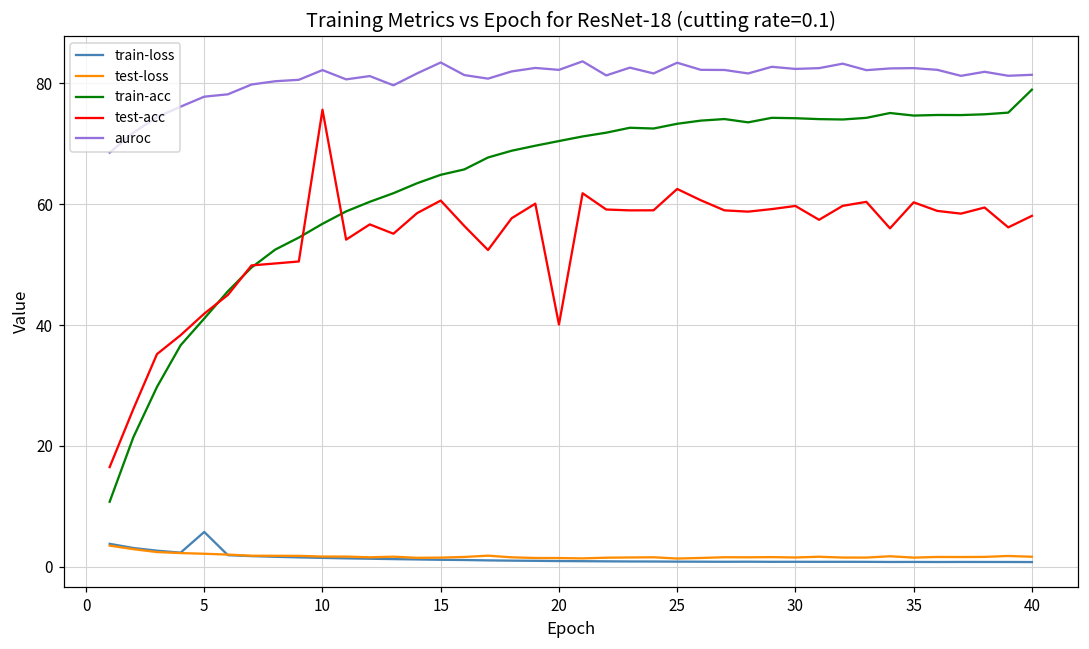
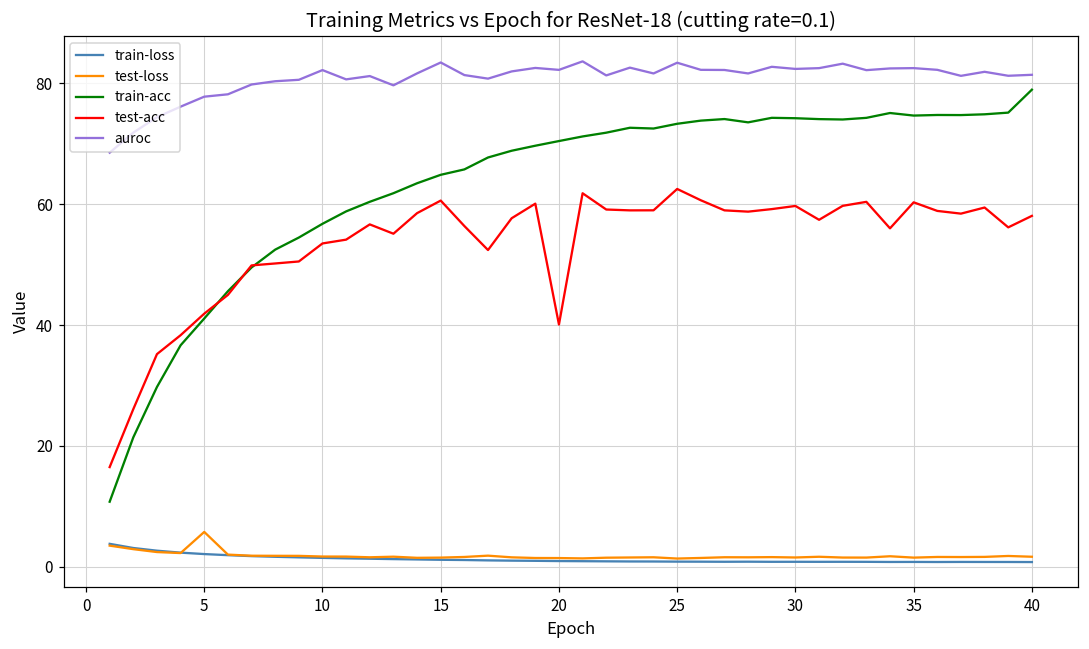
train-loss, 5: 6 -> 2
test-loss, 5: 2 -> 6
test-acc, 10: 76 -> 53
